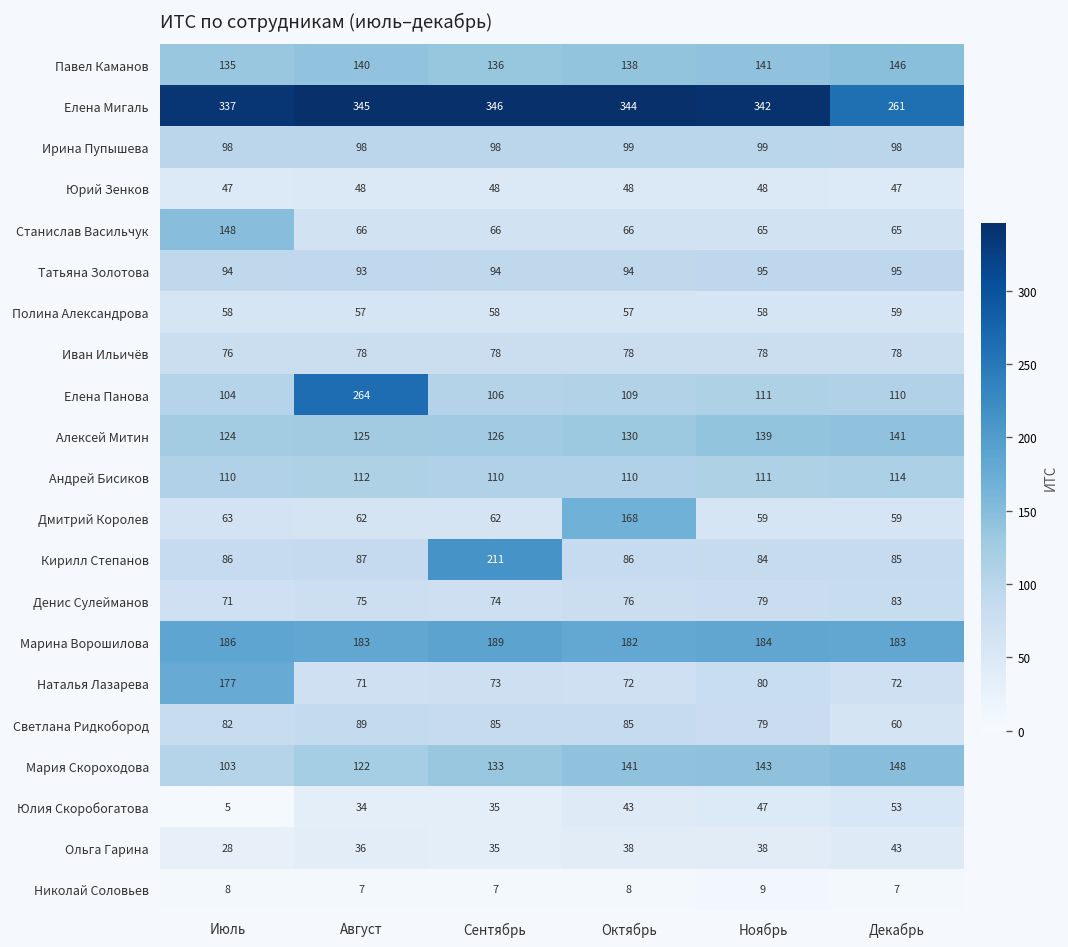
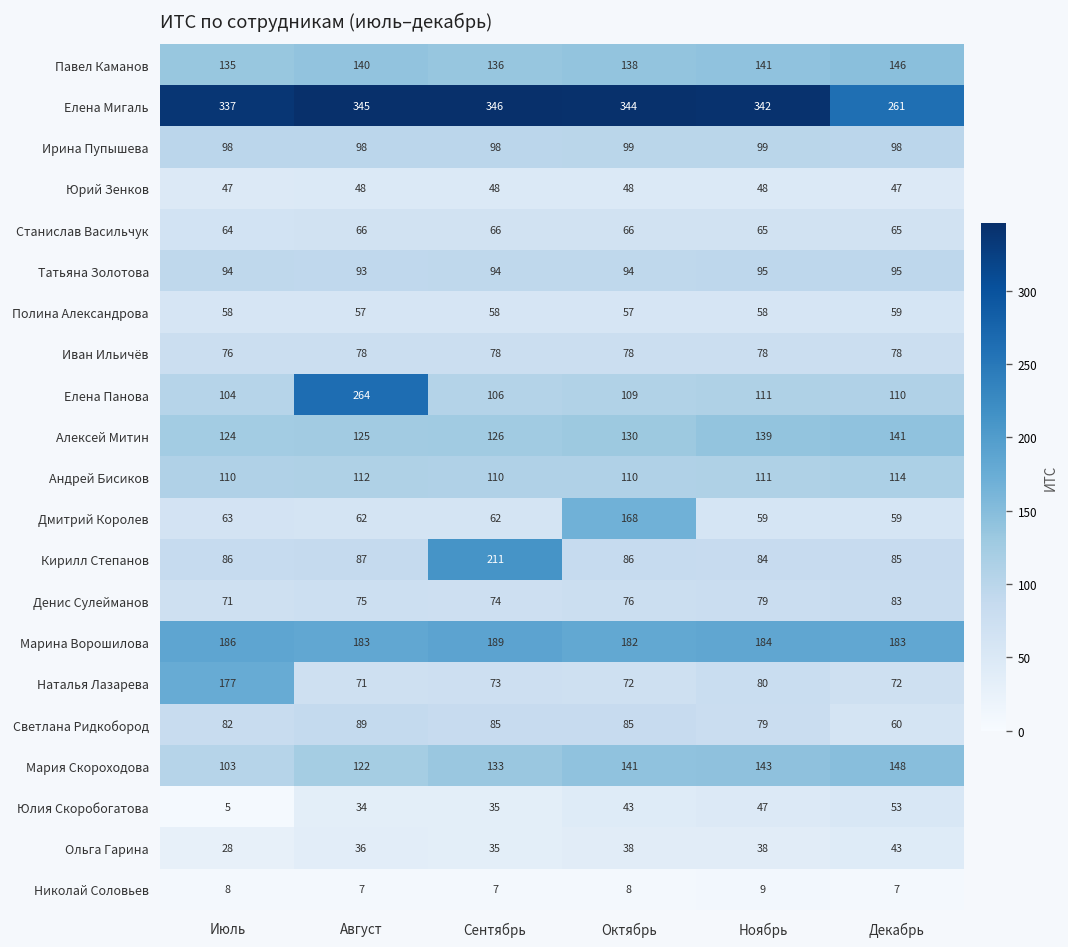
Станислав Васильчук, Июль: 148 -> 64
